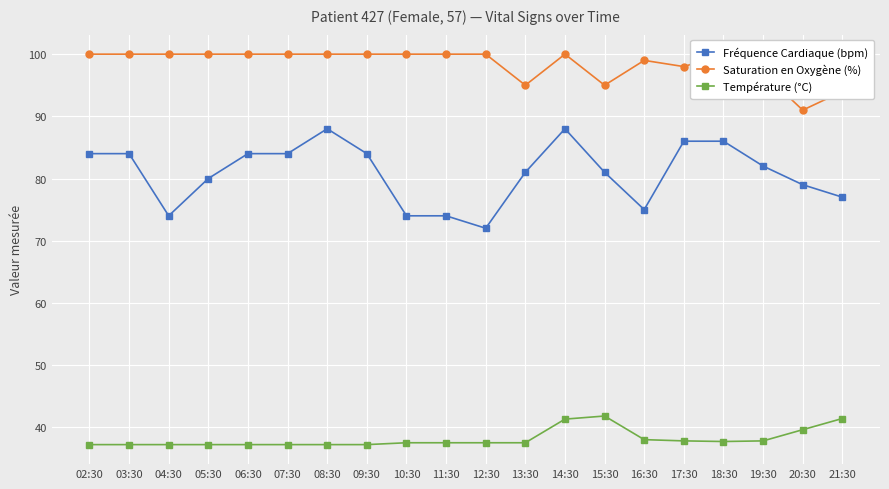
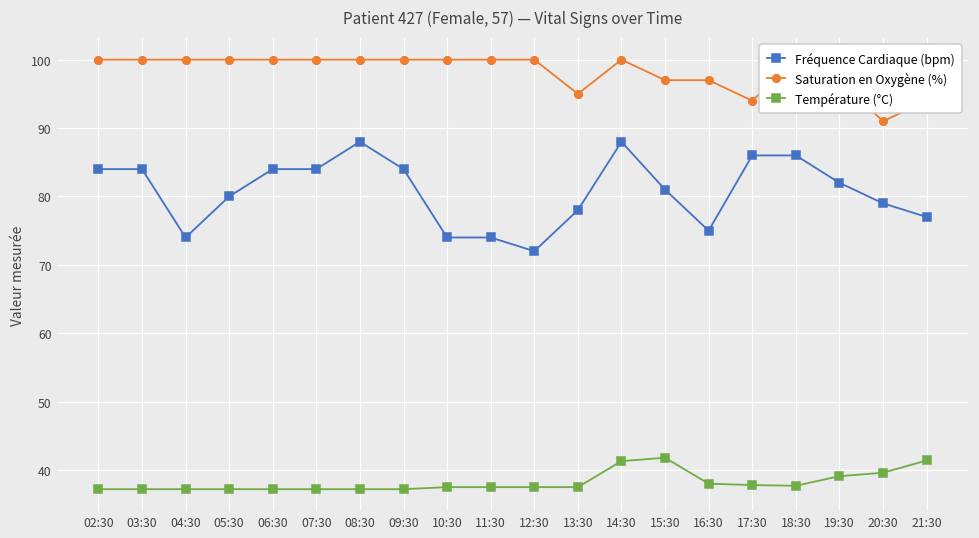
Fréquence Cardiaque (bpm), 13:30: 81 -> 78
Saturation en Oxygène (%), 15:30: 95 -> 97
Saturation en Oxygène (%), 16:30: 99 -> 97
Saturation en Oxygène (%), 17:30: 98 -> 94
Température (°C), 19:30: 38 -> 39
